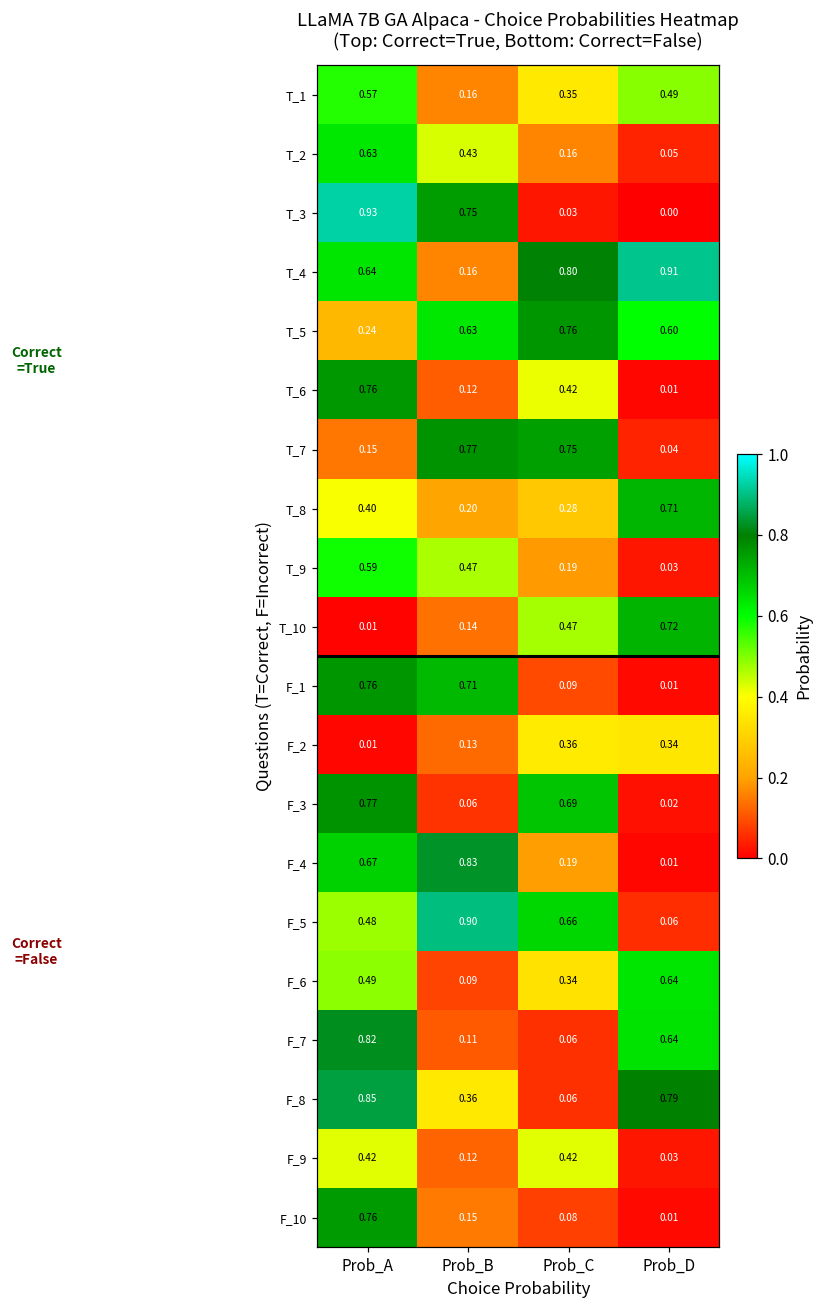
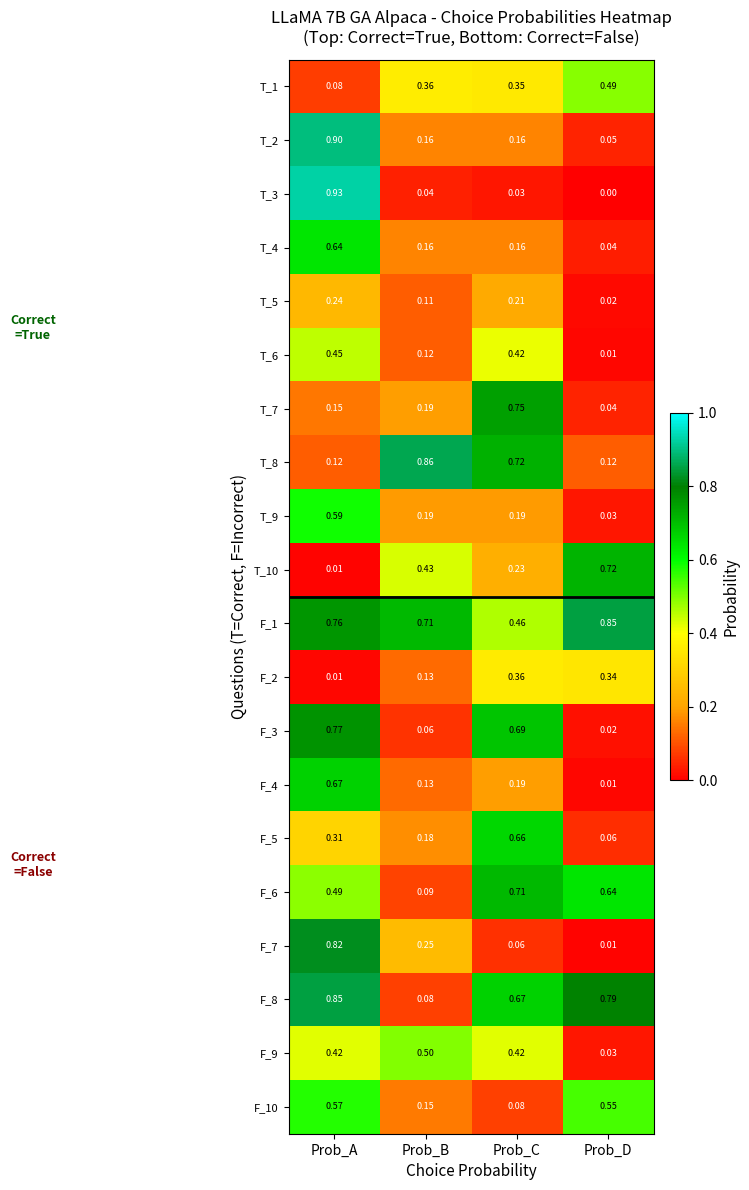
T_1, Prob_A: 0.57 -> 0.08
T_1, Prob_B: 0.16 -> 0.36
T_2, Prob_A: 0.63 -> 0.90
T_2, Prob_B: 0.43 -> 0.16
T_3, Prob_B: 0.75 -> 0.04
T_4, Prob_C: 0.80 -> 0.16
T_4, Prob_D: 0.91 -> 0.04
T_5, Prob_B: 0.63 -> 0.11
T_5, Prob_C: 0.76 -> 0.21
T_5, Prob_D: 0.60 -> 0.02
T_6, Prob_A: 0.76 -> 0.45
T_7, Prob_B: 0.77 -> 0.19
T_8, Prob_A: 0.40 -> 0.12
T_8, Prob_B: 0.20 -> 0.86
T_8, Prob_C: 0.28 -> 0.72
T_8, Prob_D: 0.71 -> 0.12
T_9, Prob_B: 0.47 -> 0.19
T_10, Prob_B: 0.14 -> 0.43
T_10, Prob_C: 0.47 -> 0.23
F_1, Prob_C: 0.09 -> 0.46
F_1, Prob_D: 0.01 -> 0.85
F_4, Prob_B: 0.83 -> 0.13
F_5, Prob_A: 0.48 -> 0.31
F_5, Prob_B: 0.90 -> 0.18
F_6, Prob_C: 0.34 -> 0.71
F_7, Prob_B: 0.11 -> 0.25
F_7, Prob_D: 0.64 -> 0.01
F_8, Prob_B: 0.36 -> 0.08
F_8, Prob_C: 0.06 -> 0.67
F_9, Prob_B: 0.12 -> 0.50
F_10, Prob_A: 0.76 -> 0.57
F_10, Prob_D: 0.01 -> 0.55
